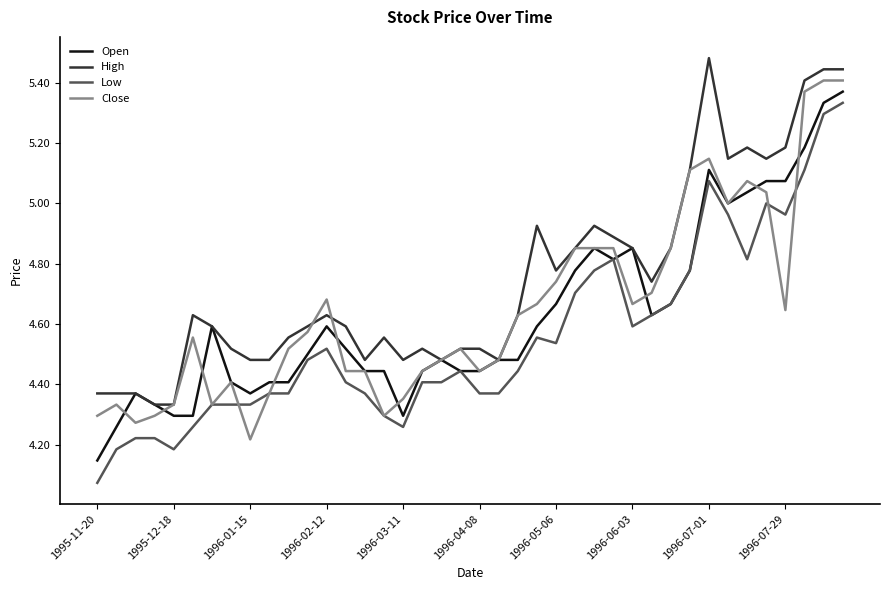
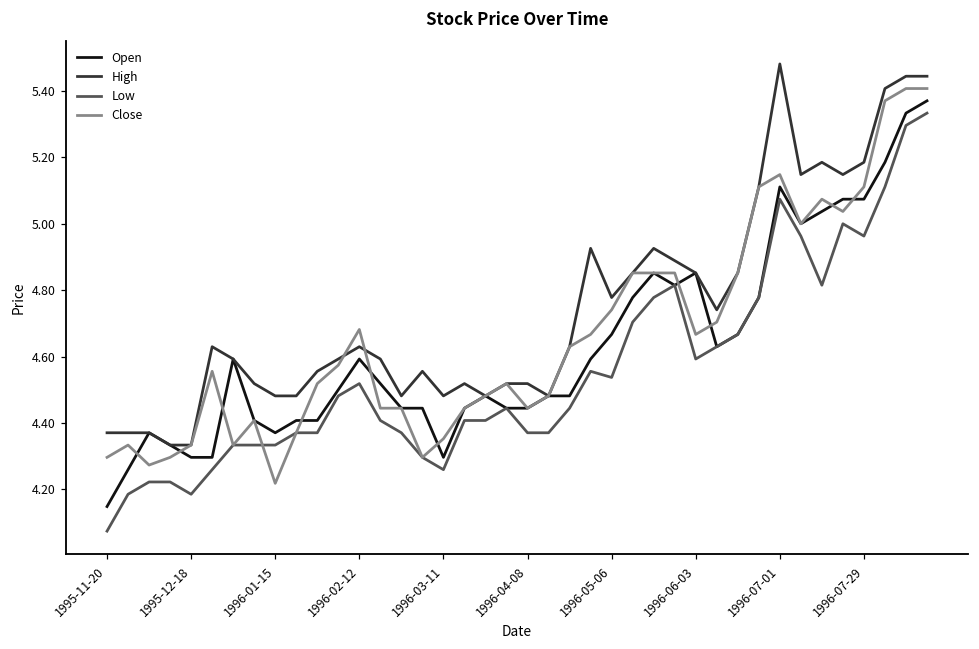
Close, 1996-07-29: 4.65 -> 5.11
